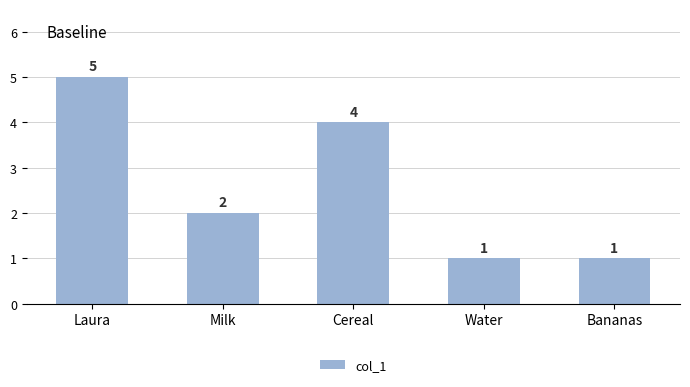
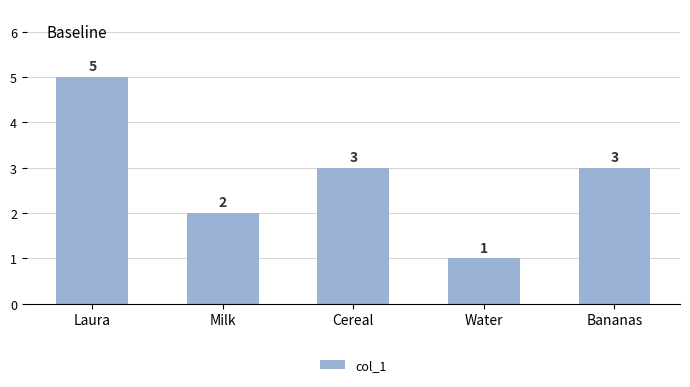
Cereal: 4 -> 3
Bananas: 1 -> 3
